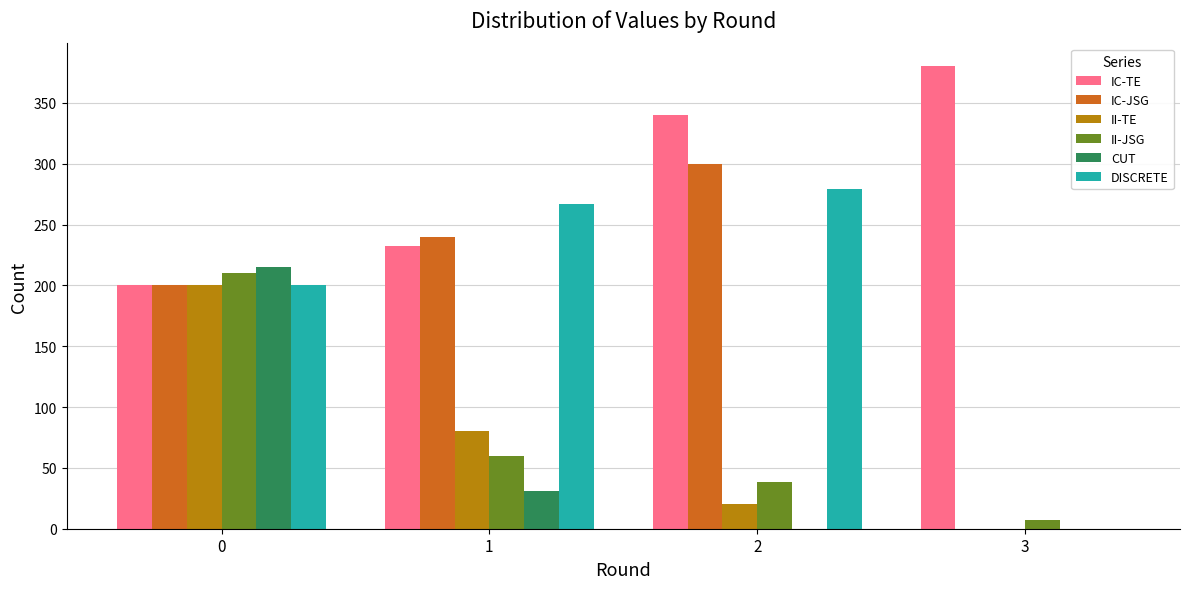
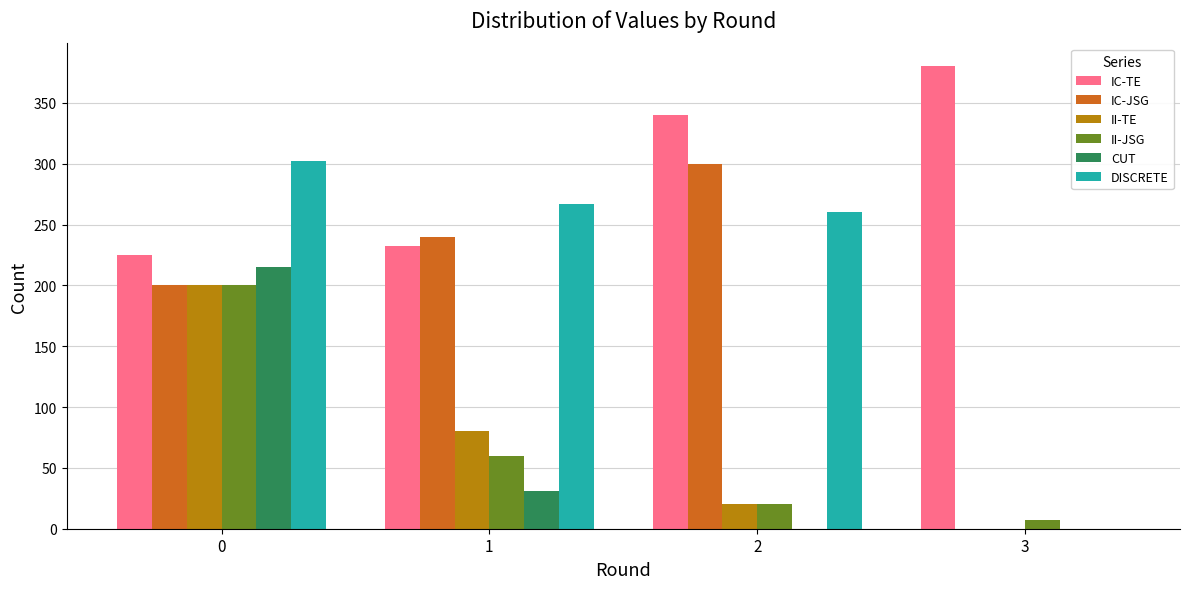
IC-TE, 0: 200 -> 225
II-JSG, 0: 210 -> 200
DISCRETE, 0: 200 -> 302
II-JSG, 2: 38 -> 20
DISCRETE, 2: 279 -> 260
